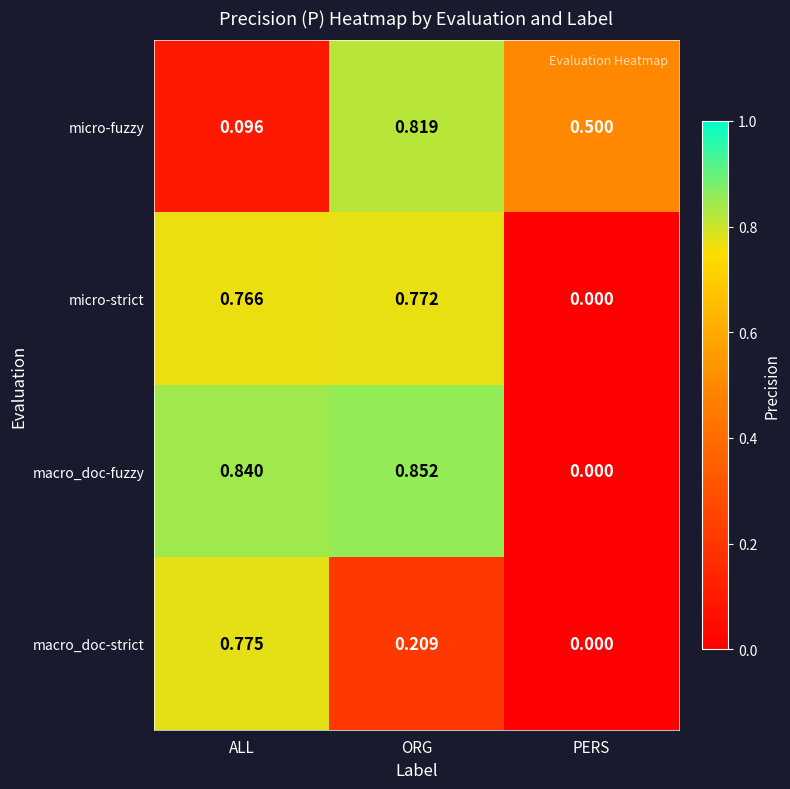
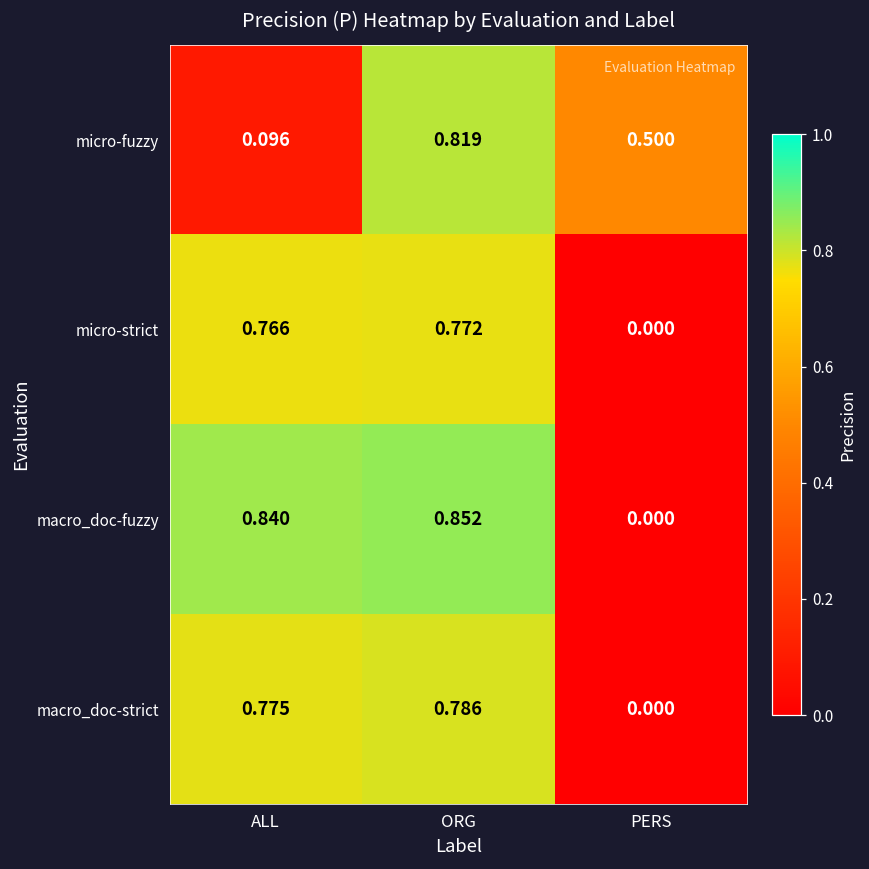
macro_doc-strict, ORG: 0.209 -> 0.786
